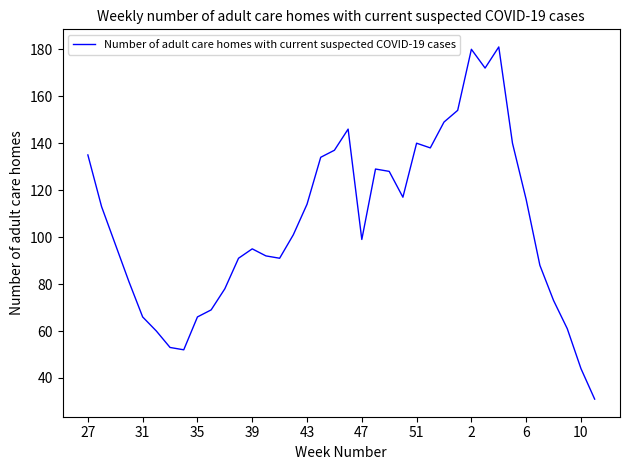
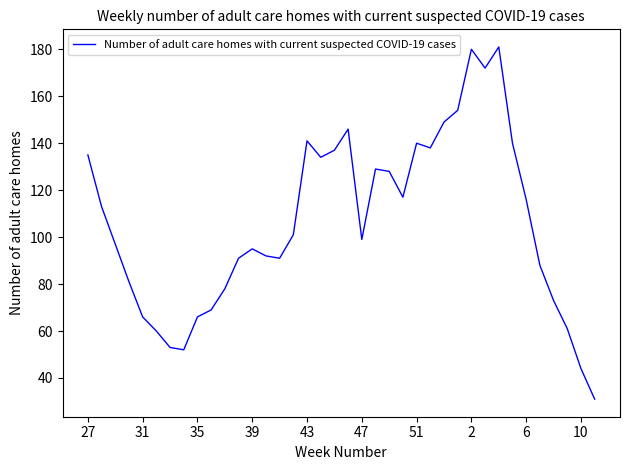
43: 114 -> 141
